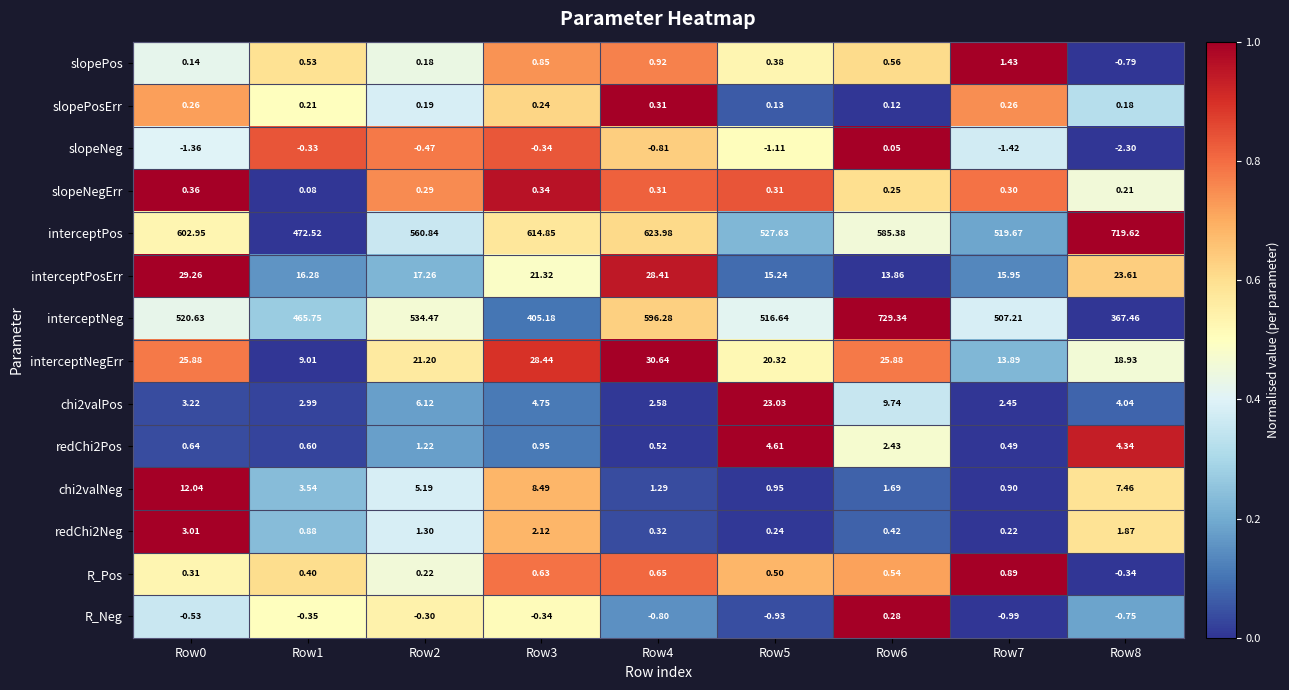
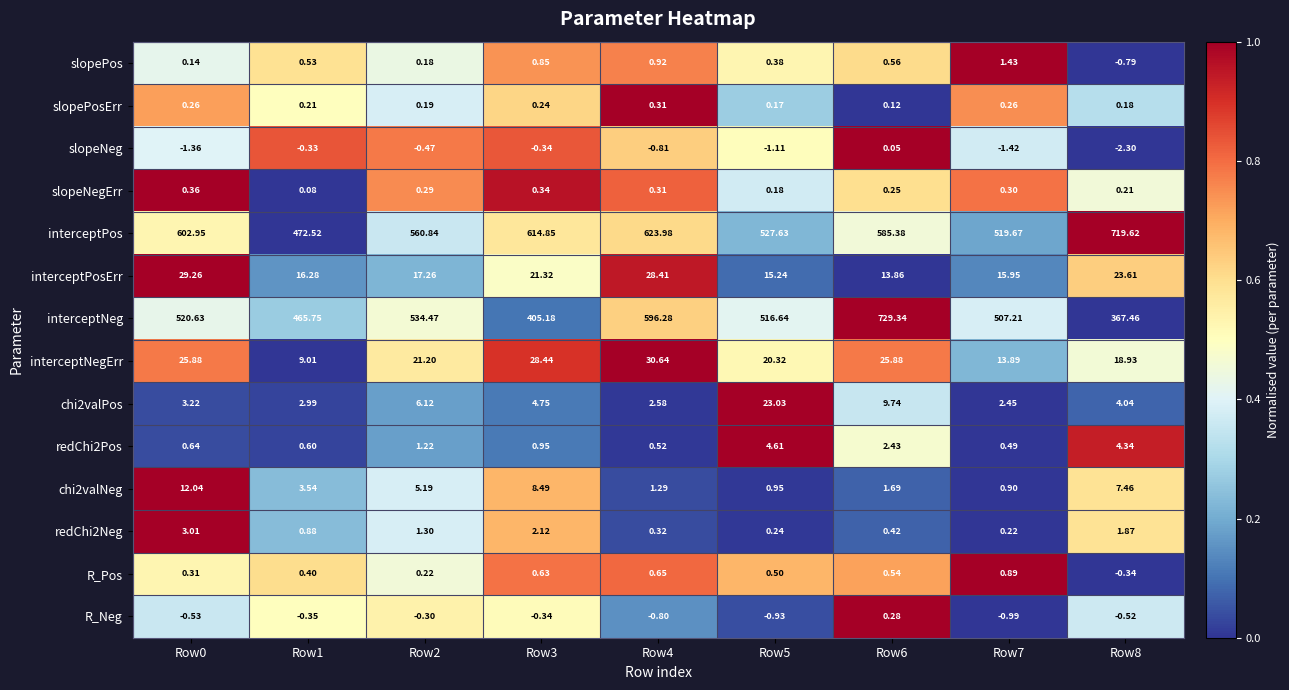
slopePosErr, Row5: 0.13 -> 0.17
slopeNegErr, Row5: 0.31 -> 0.18
R_Neg, Row8: -0.75 -> -0.52
